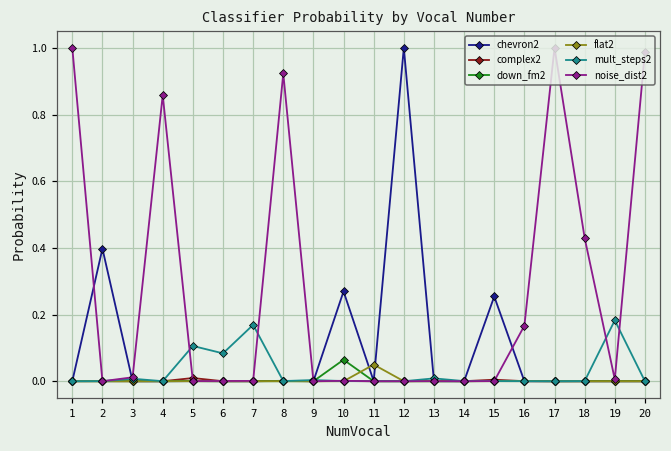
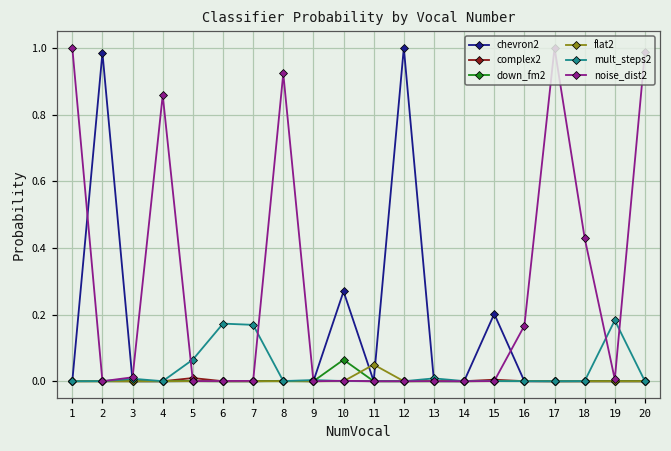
chevron2, 2: 0.40 -> 0.99
mult_steps2, 5: 0.11 -> 0.06
mult_steps2, 6: 0.08 -> 0.17
chevron2, 15: 0.25 -> 0.20
